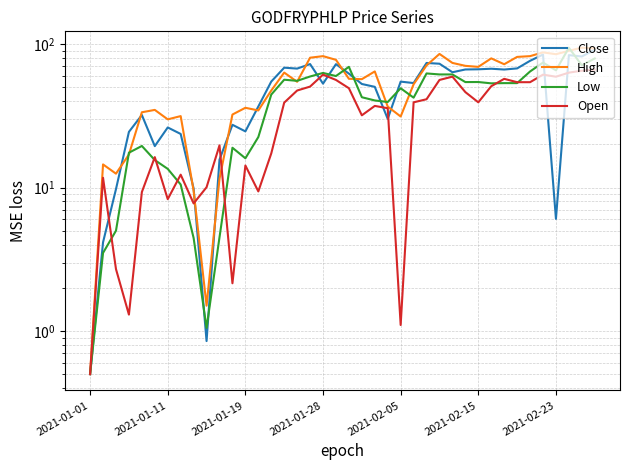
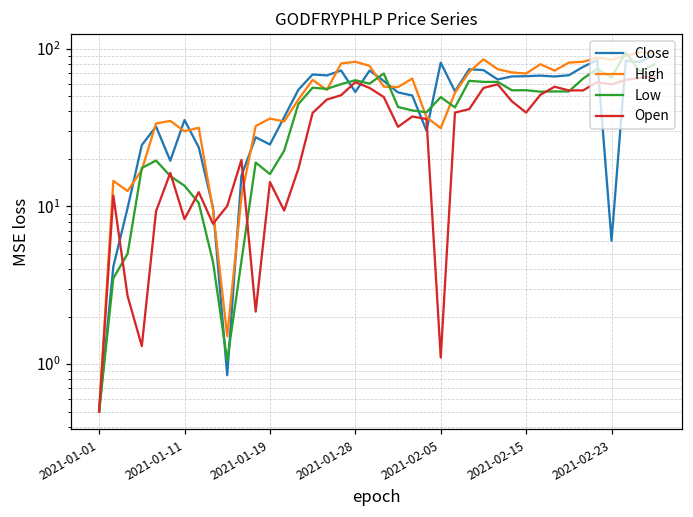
Close, 2021-01-11: 26 -> 35
Close, 2021-02-05: 55 -> 80
